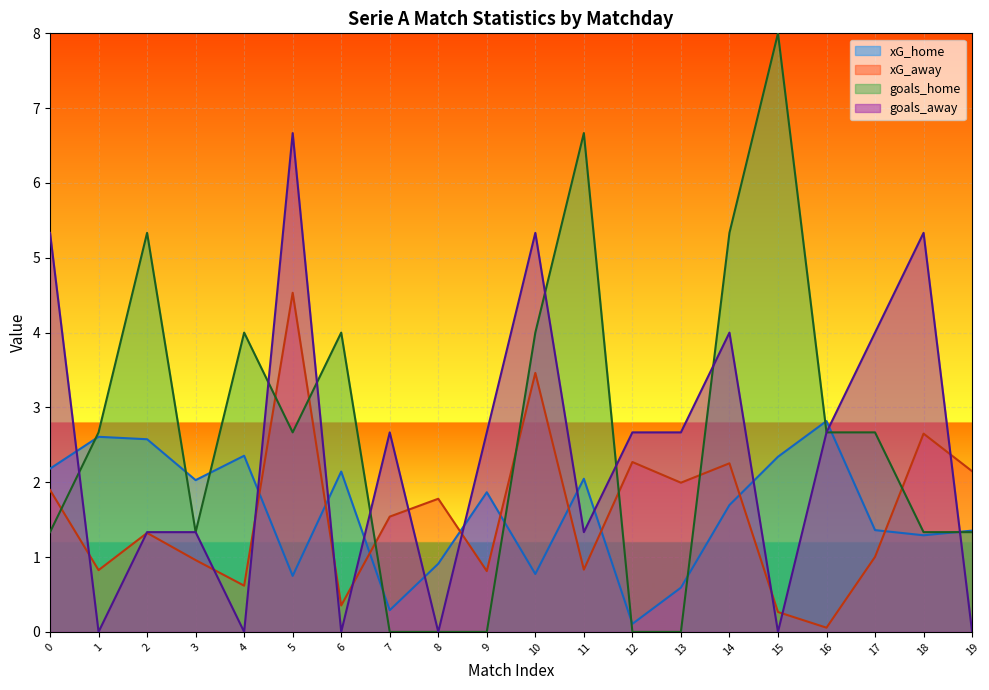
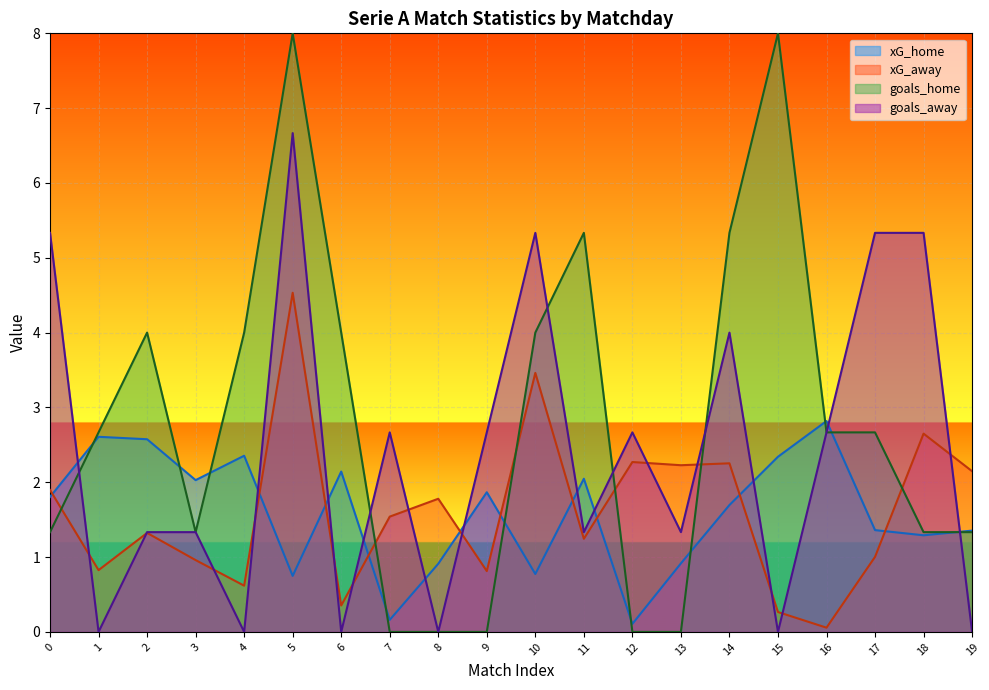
xG_home, 0: 2.2 -> 1.8
goals_home, 2: 5.3 -> 4.0
goals_home, 5: 2.7 -> 8.0
xG_home, 7: 0.3 -> 0.2
xG_away, 11: 0.8 -> 1.2
goals_home, 11: 6.7 -> 5.3
xG_home, 13: 0.6 -> 0.9
xG_away, 13: 2.0 -> 2.2
goals_away, 13: 2.7 -> 1.3
goals_away, 17: 4.0 -> 5.3
